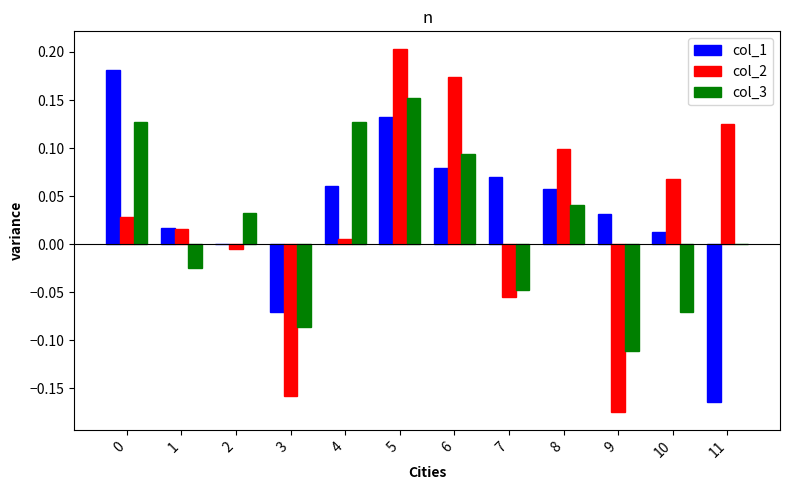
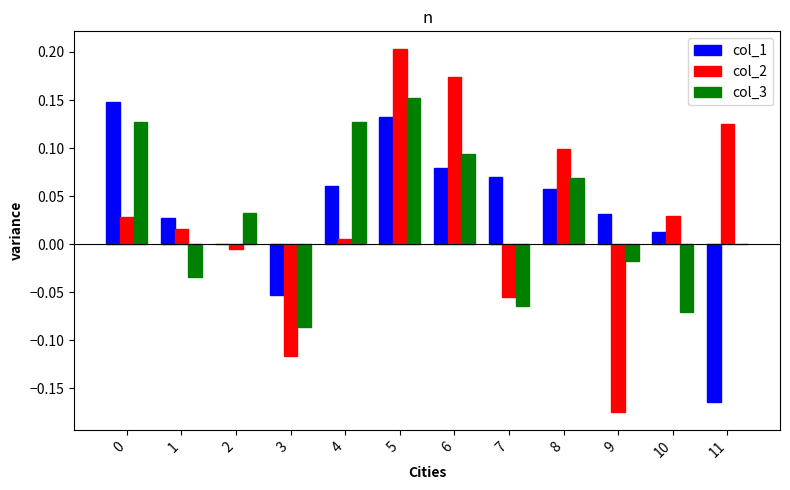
col_1, 0: 0.18 -> 0.15
col_1, 1: 0.02 -> 0.03
col_3, 1: -0.02 -> -0.03
col_1, 3: -0.07 -> -0.05
col_2, 3: -0.16 -> -0.12
col_3, 7: -0.05 -> -0.06
col_3, 8: 0.04 -> 0.07
col_3, 9: -0.11 -> -0.02
col_2, 10: 0.07 -> 0.03
